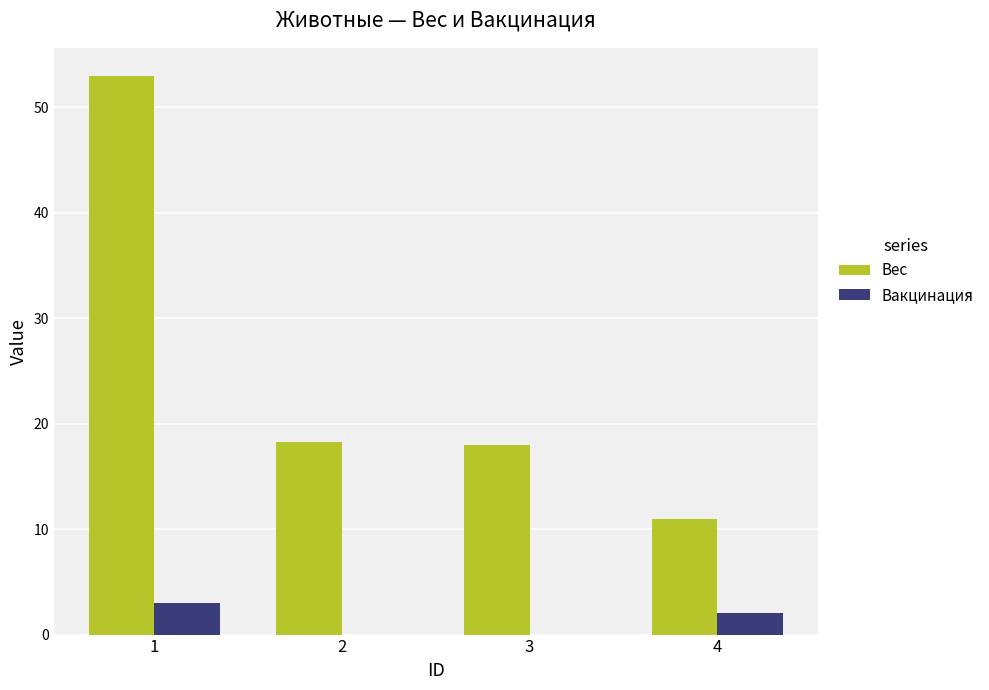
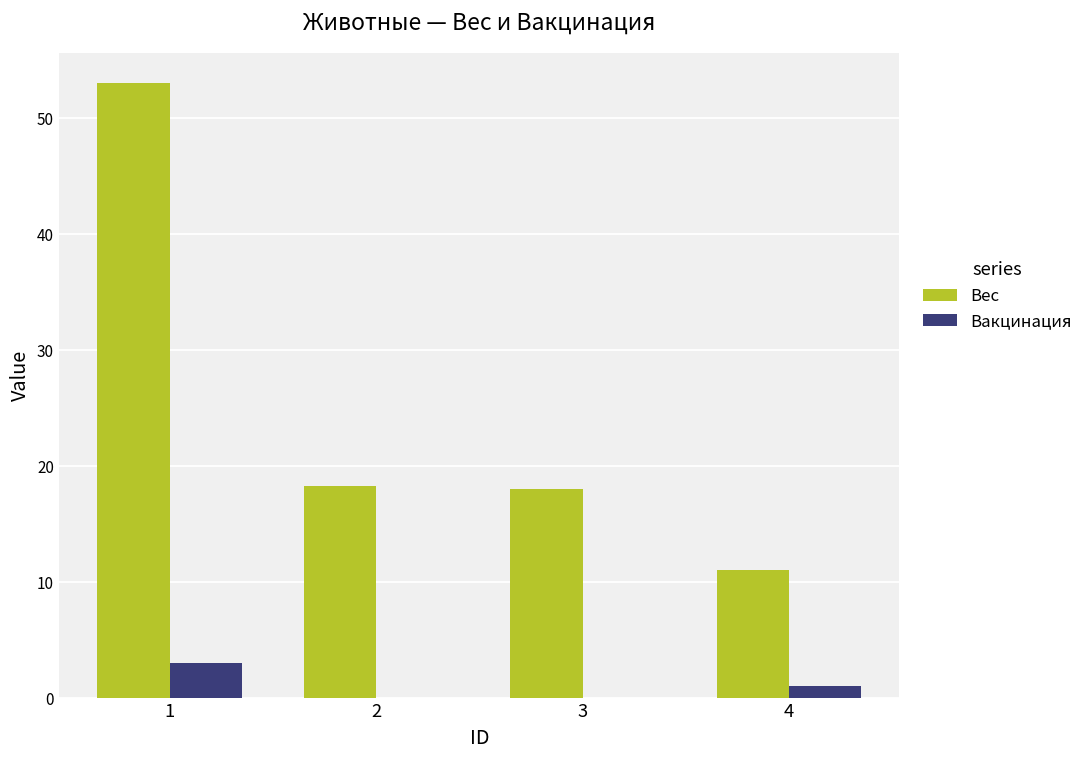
Вакцинация, 4: 2 -> 1
